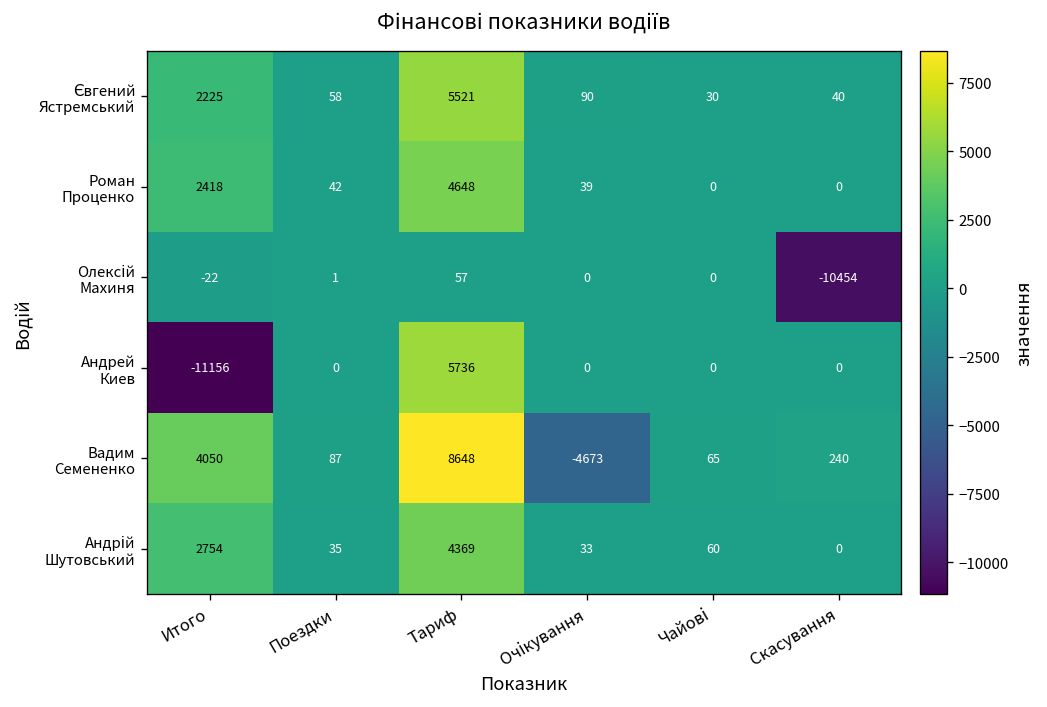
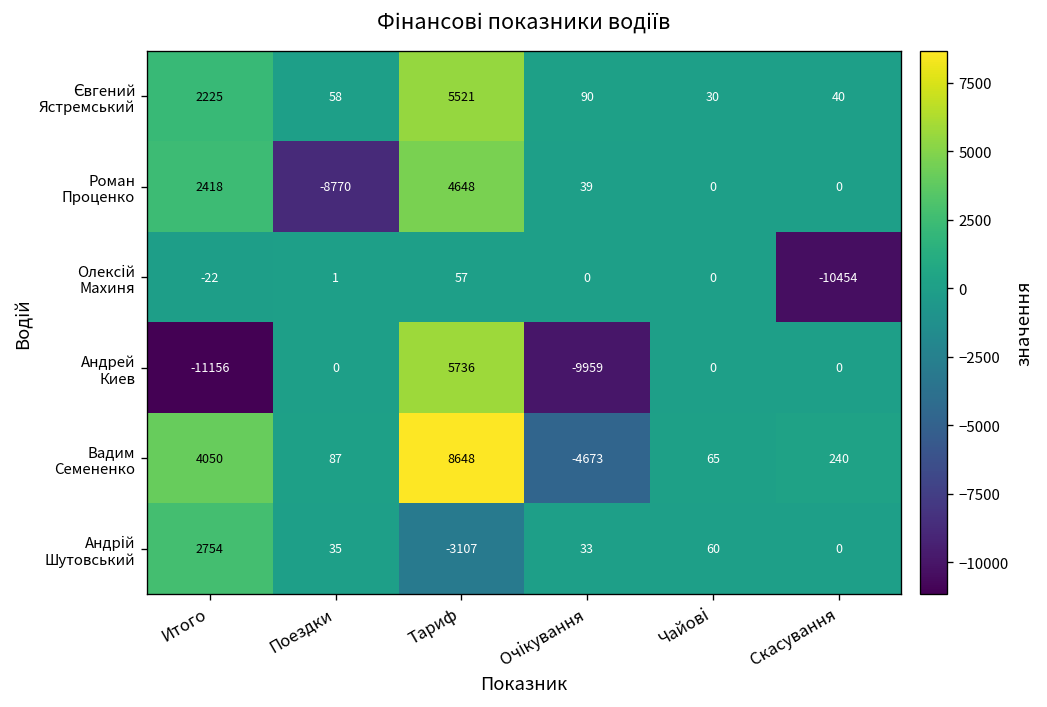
Роман Проценко, Поездки: 42 -> -8770
Андрей Киев, Очікування: 0 -> -9959
Андрій Шутовський, Тариф: 4369 -> -3107
